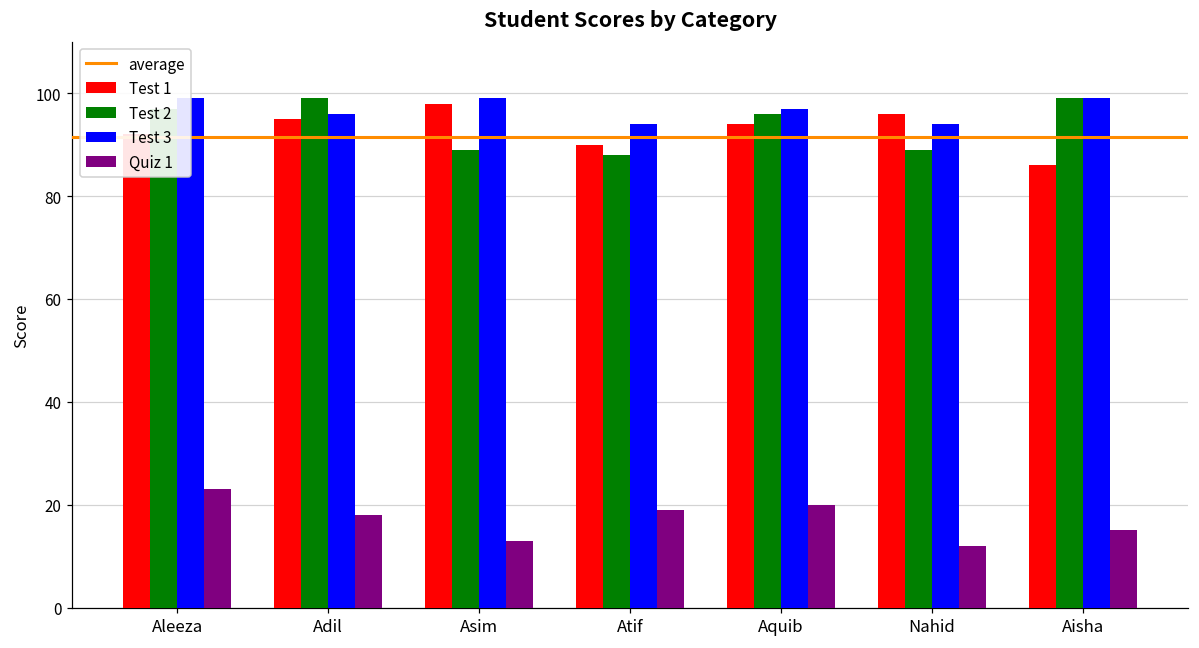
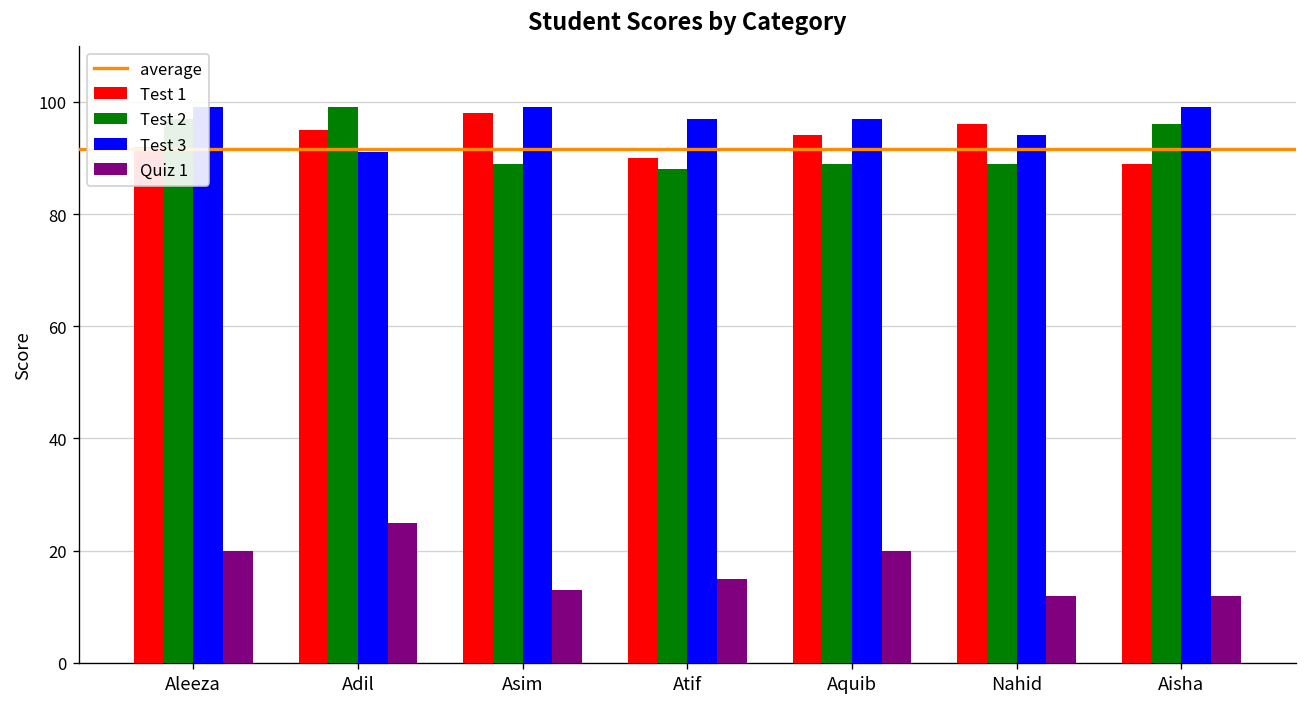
Quiz 1, Aleeza: 23 -> 20
Test 3, Adil: 96 -> 91
Quiz 1, Adil: 18 -> 25
Test 3, Atif: 94 -> 97
Quiz 1, Atif: 19 -> 15
Test 2, Aquib: 96 -> 89
Test 1, Aisha: 86 -> 89
Test 2, Aisha: 99 -> 96
Quiz 1, Aisha: 15 -> 12
